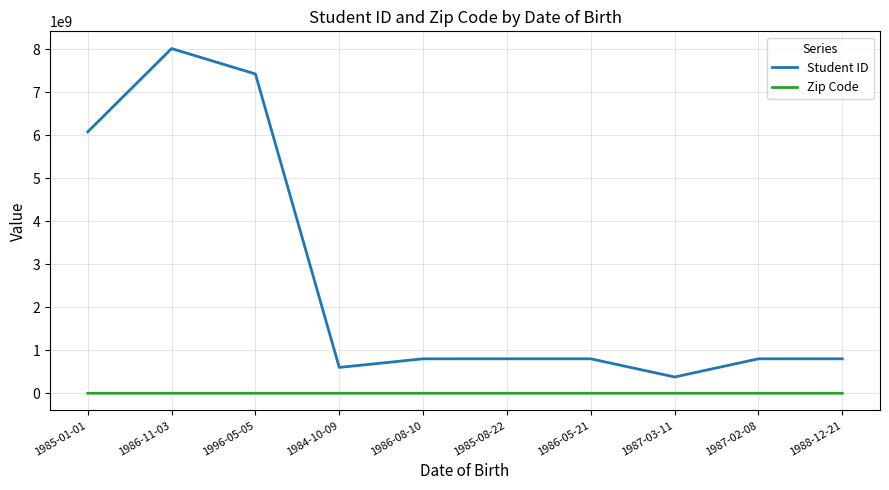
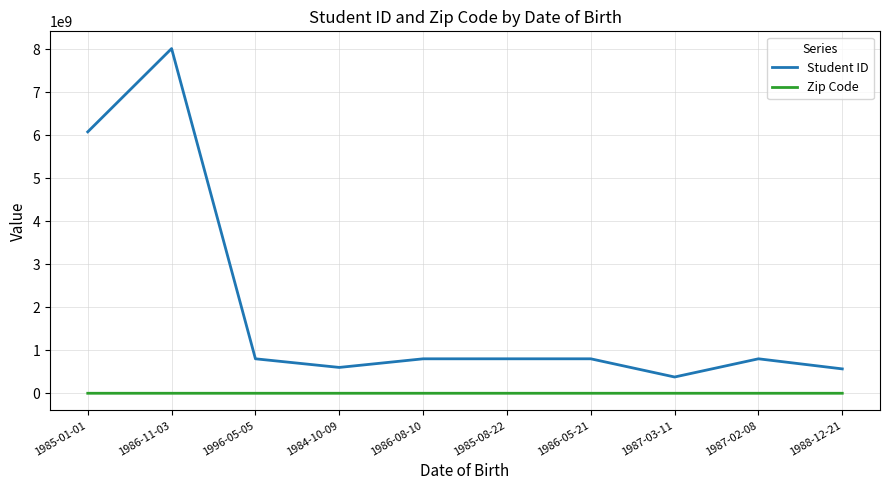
Student ID, 1996-05-05: 7400000000 -> 800000000
Student ID, 1988-12-21: 800000000 -> 600000000
